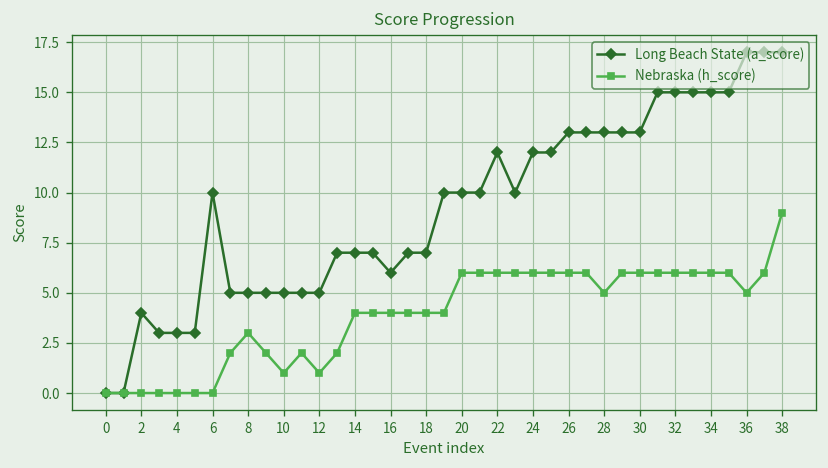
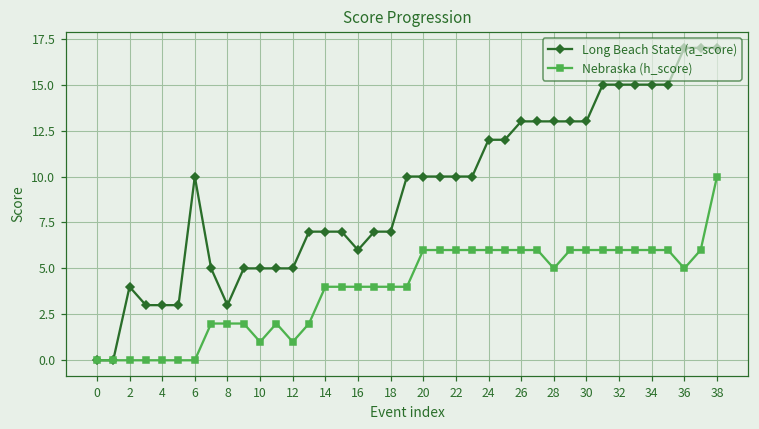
Long Beach State (a_score), 8: 5 -> 3
Nebraska (h_score), 8: 3 -> 2
Long Beach State (a_score), 22: 12 -> 10
Nebraska (h_score), 38: 9 -> 10
